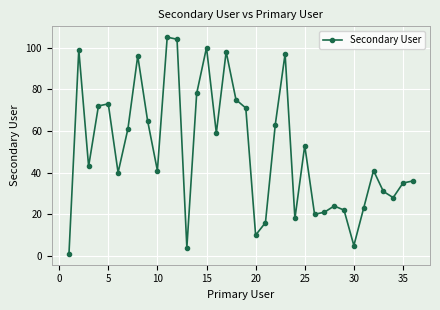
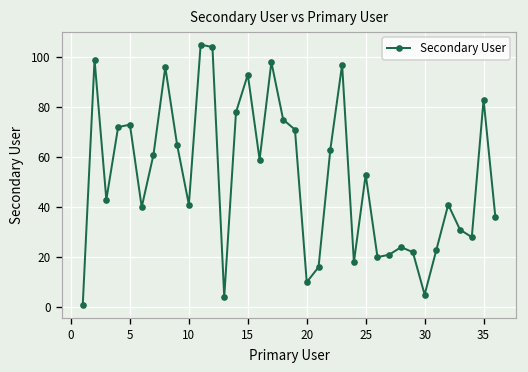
15: 100 -> 93
35: 35 -> 83
